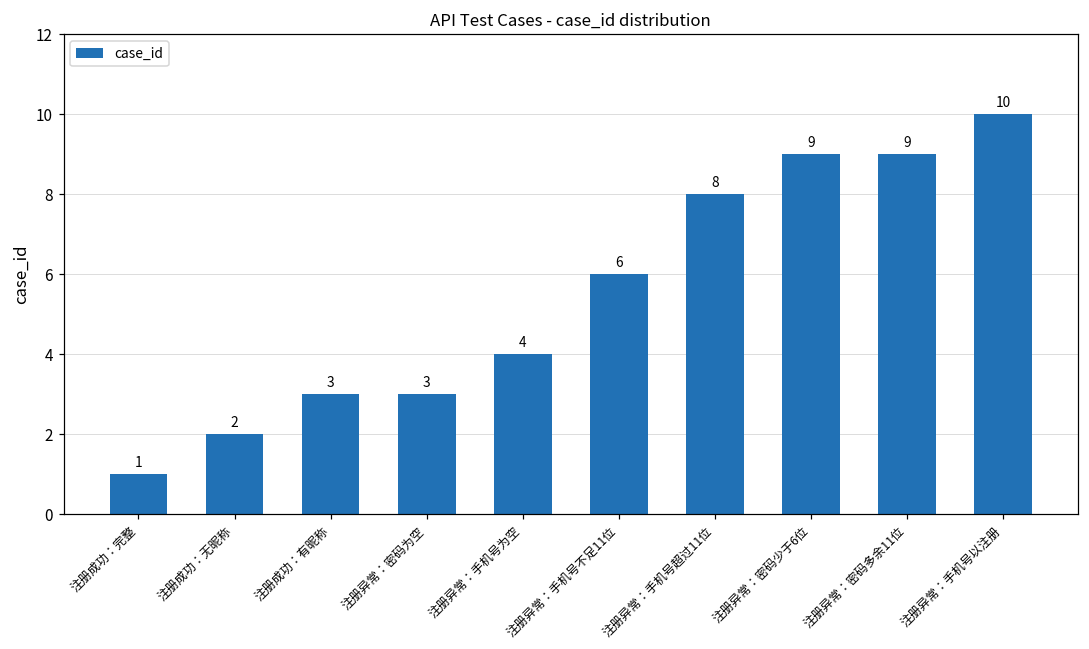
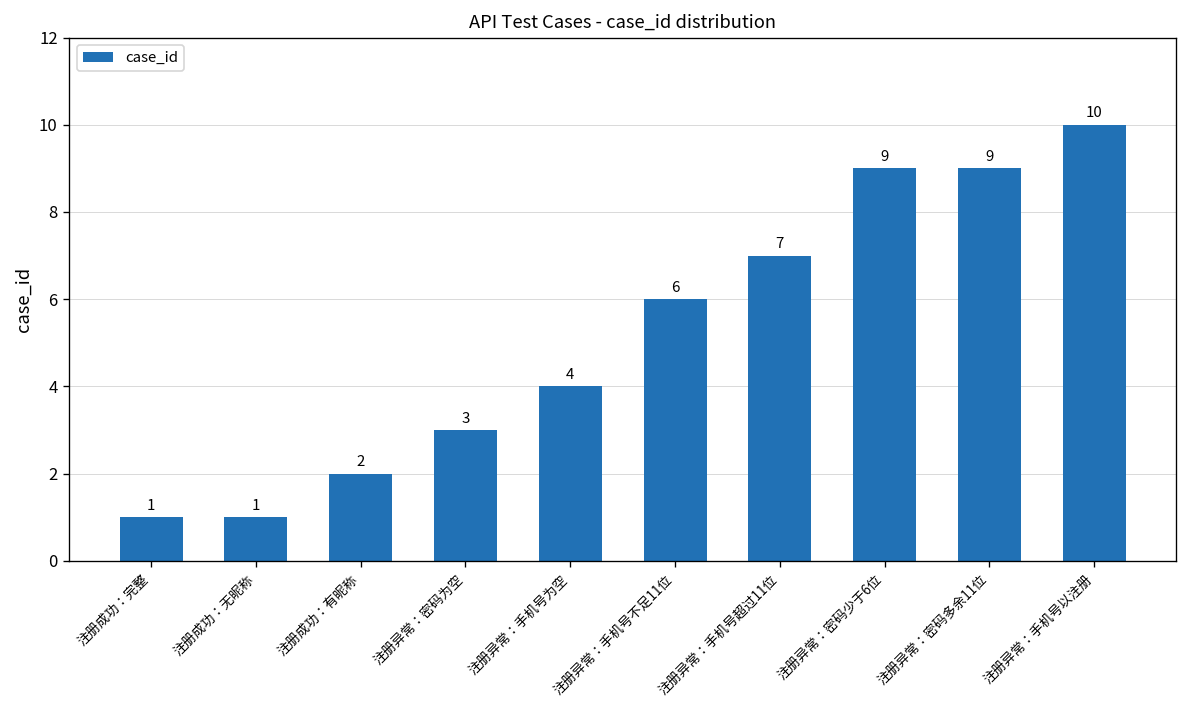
注册成功：无昵称: 2 -> 1
注册成功：有昵称: 3 -> 2
注册异常：手机号超过11位: 8 -> 7
